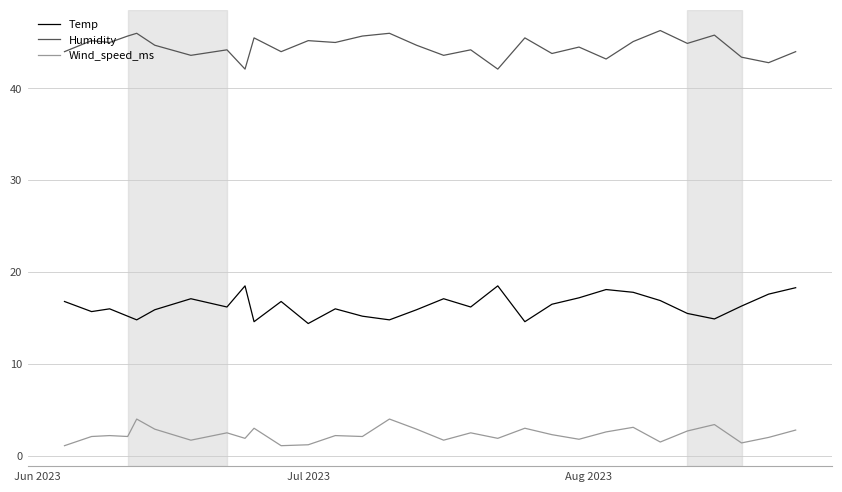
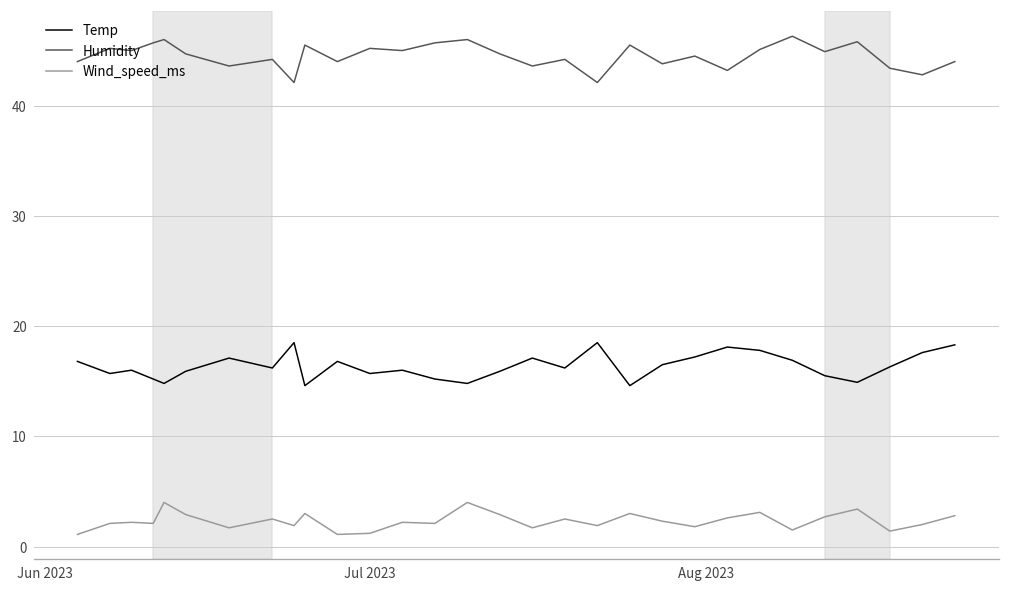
Temp, Jul 2023: 14 -> 16
